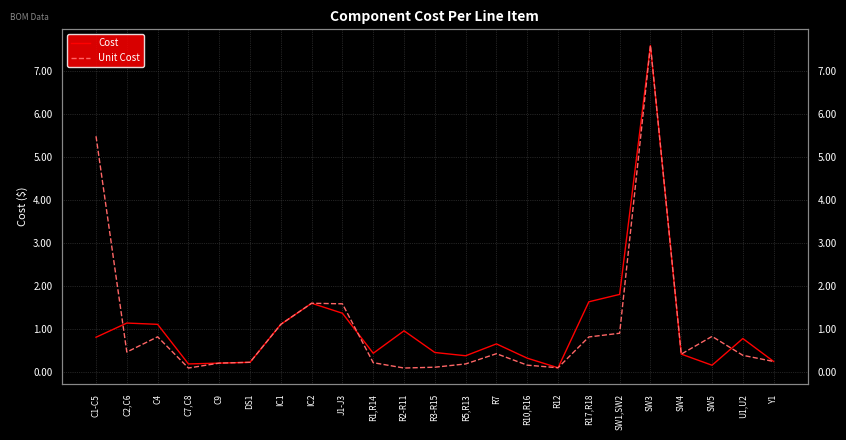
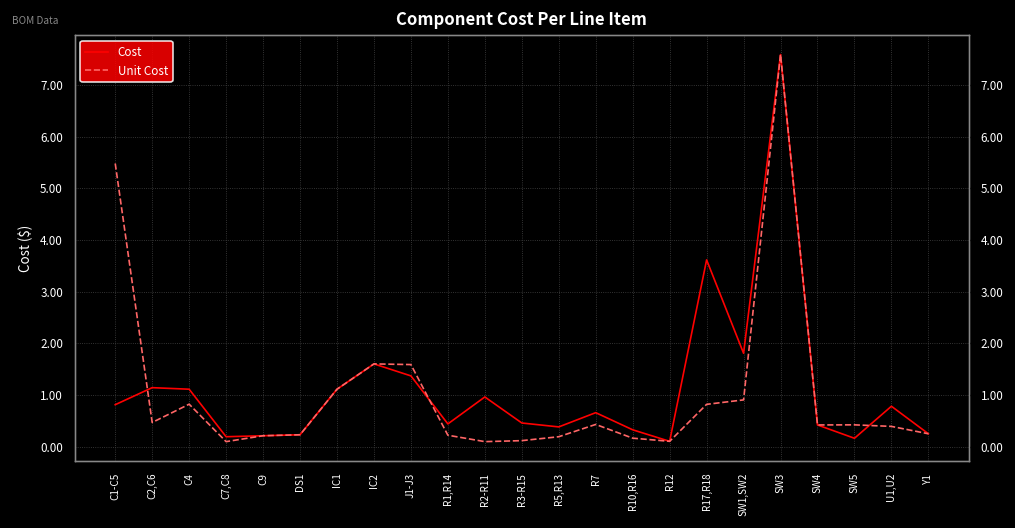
Cost, R17,R18: 1.6 -> 3.6
Unit Cost, SW5: 0.8 -> 0.4
